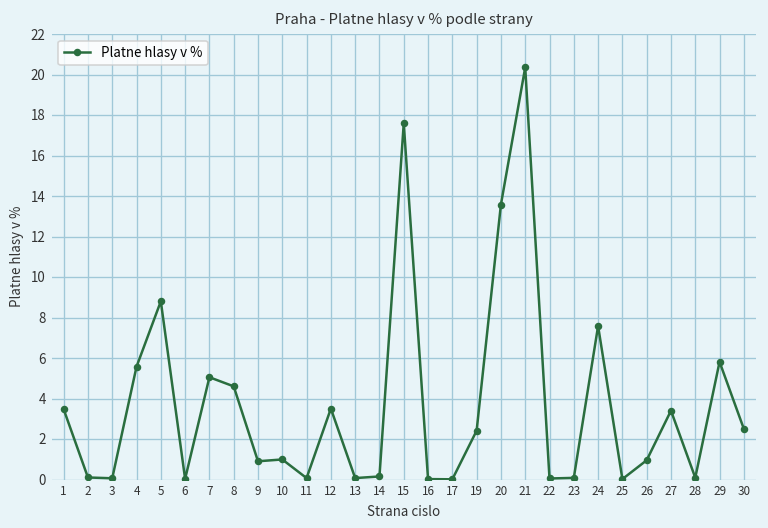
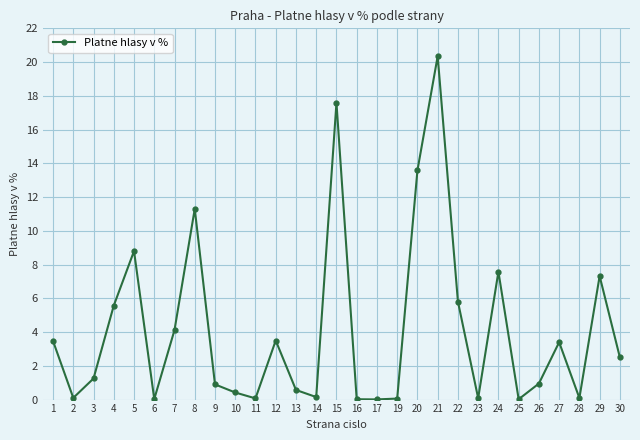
3: 0.1 -> 1.3
7: 5.1 -> 4.1
8: 4.6 -> 11.3
10: 1.0 -> 0.4
13: 0.1 -> 0.6
19: 2.4 -> 0.1
22: 0.1 -> 5.8
29: 5.8 -> 7.3
